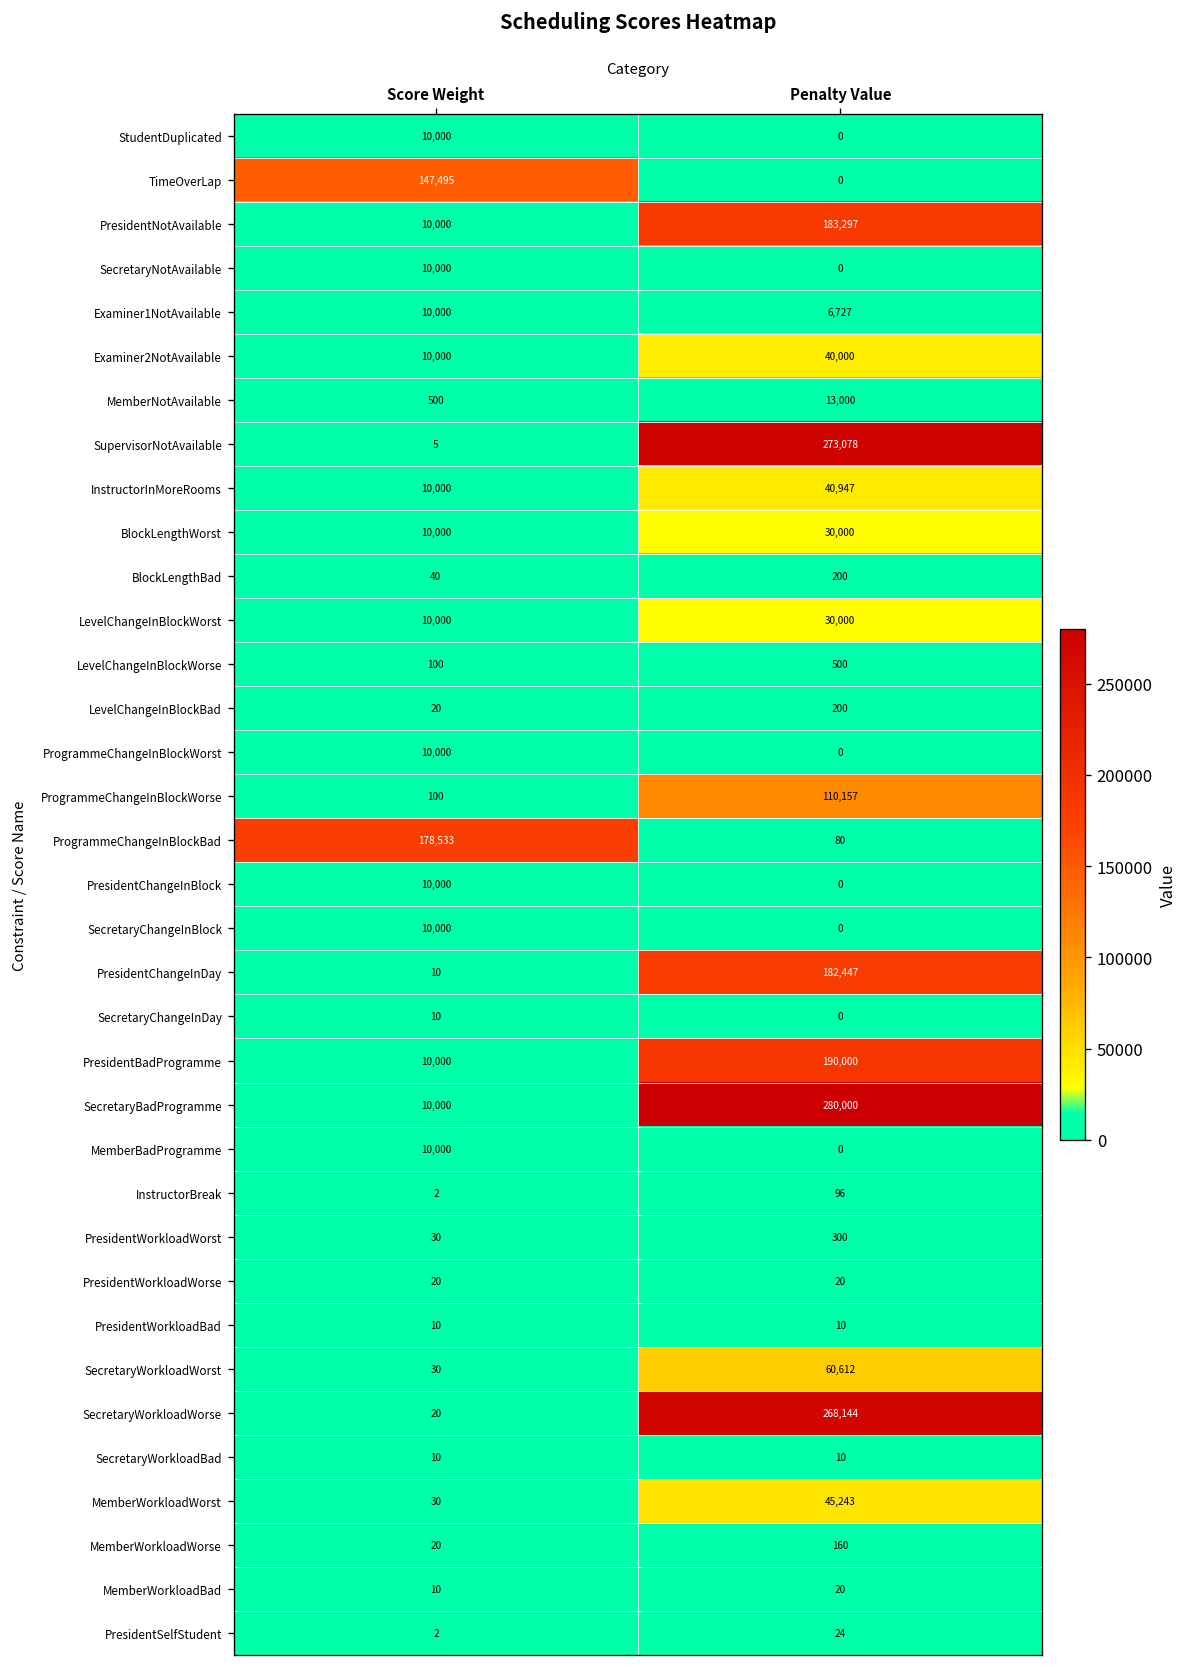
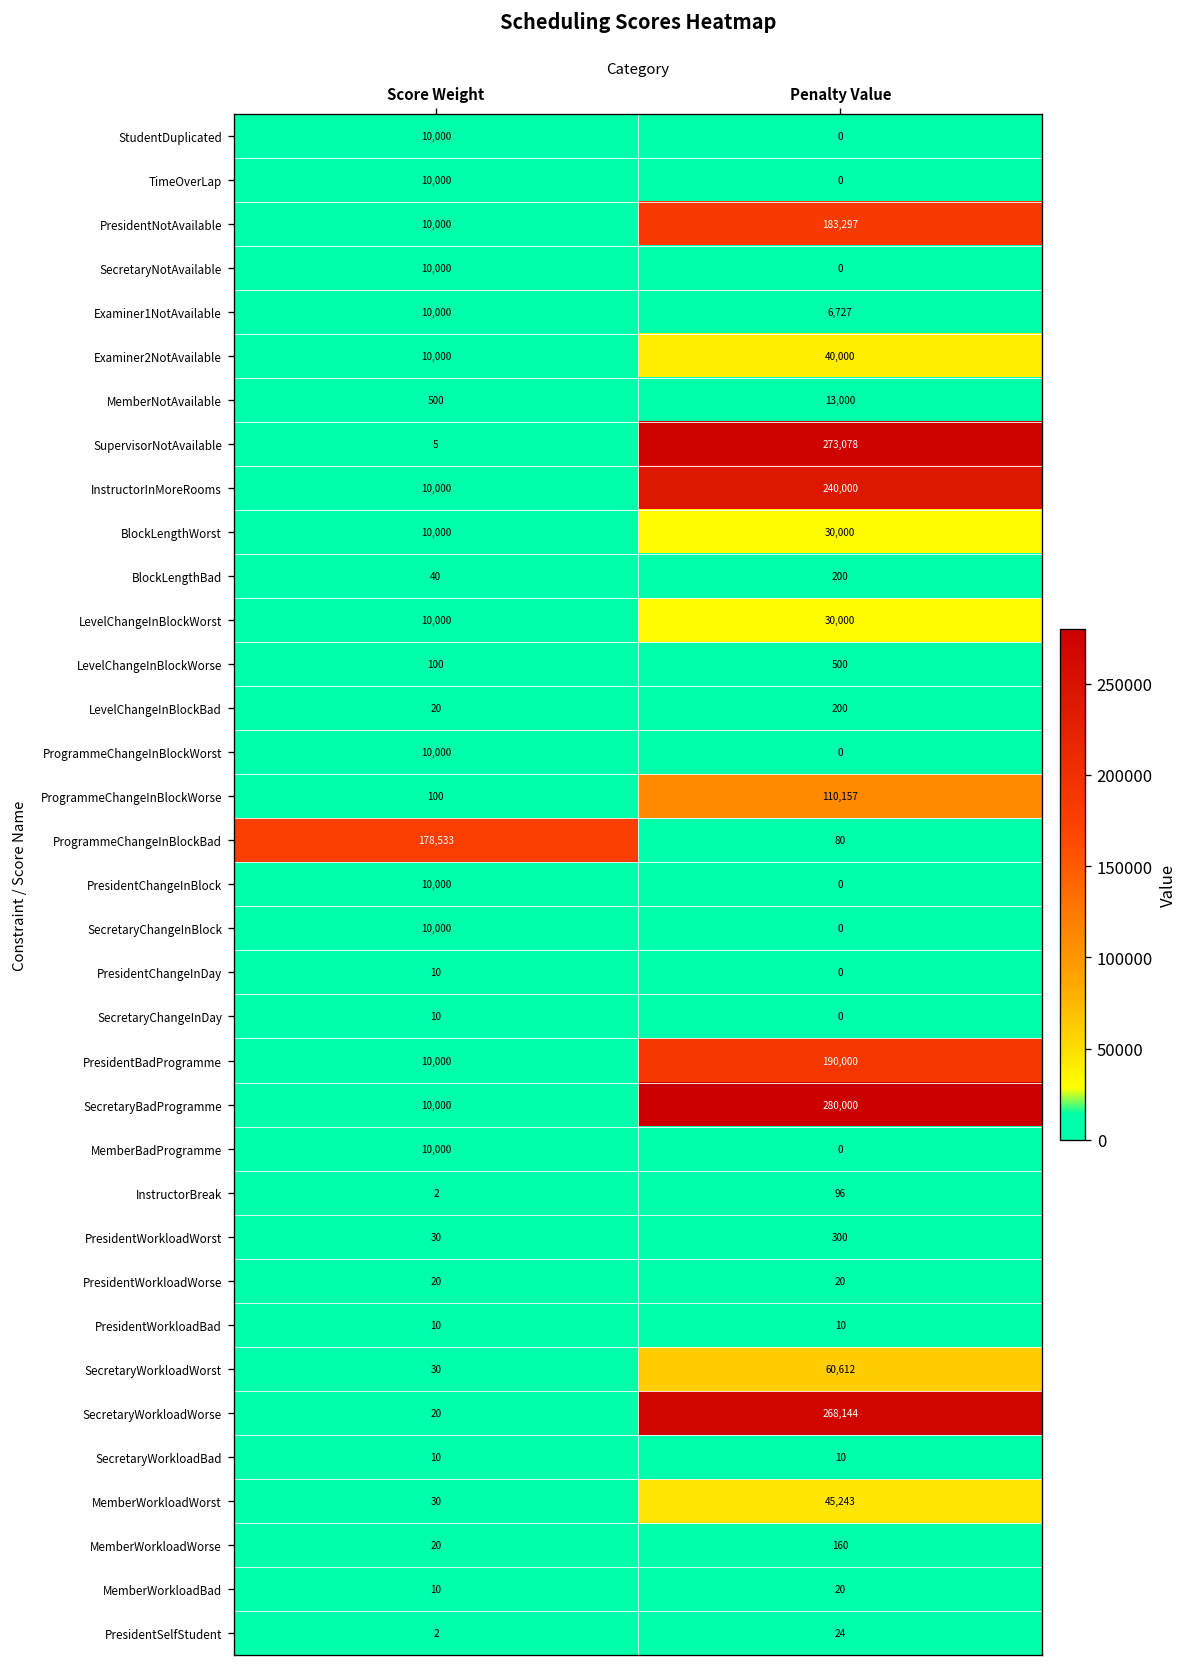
TimeOverLap, Score Weight: 147,495 -> 10,000
InstructorInMoreRooms, Penalty Value: 40,947 -> 240,000
PresidentChangeInDay, Penalty Value: 182,447 -> 0
